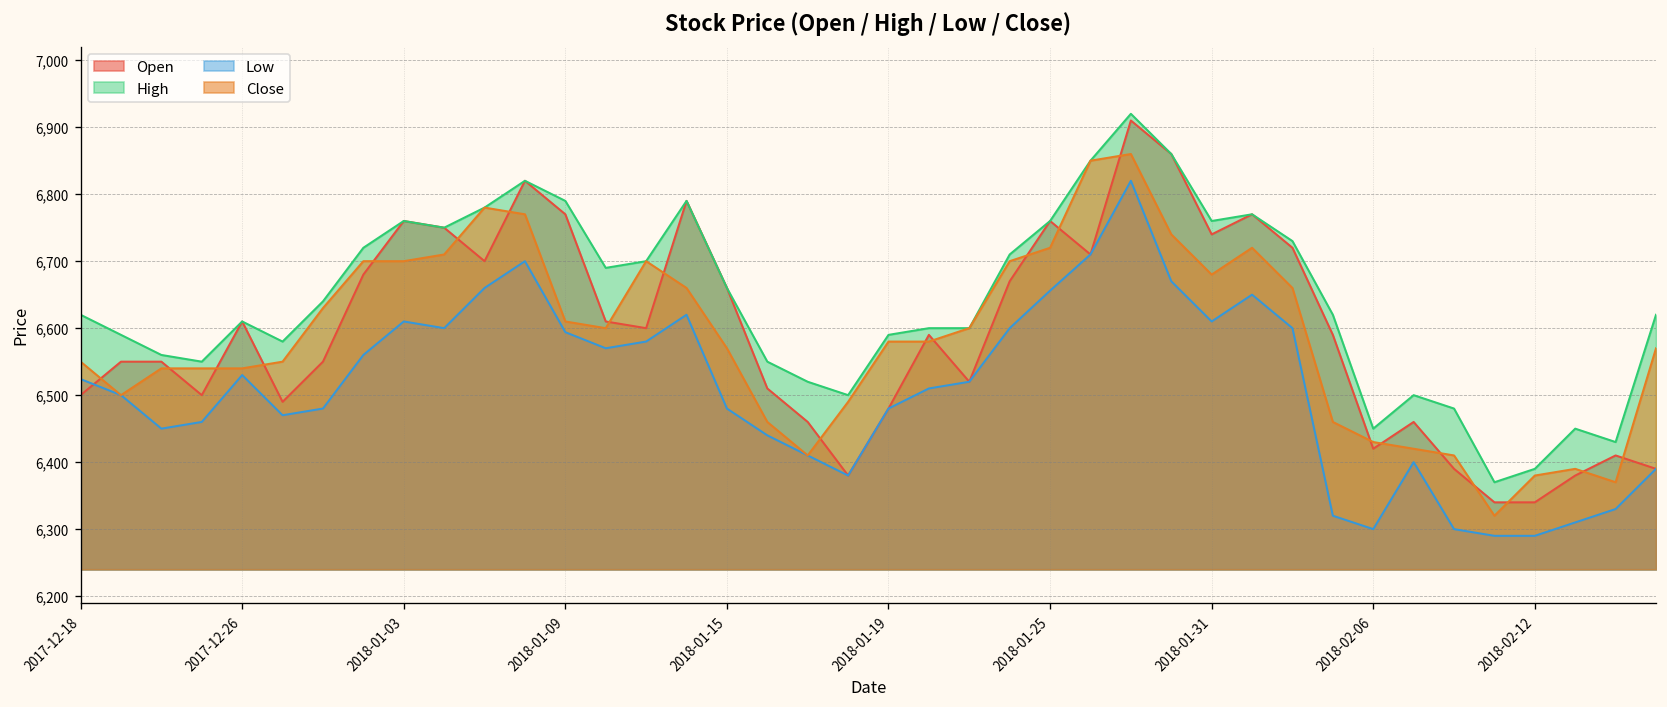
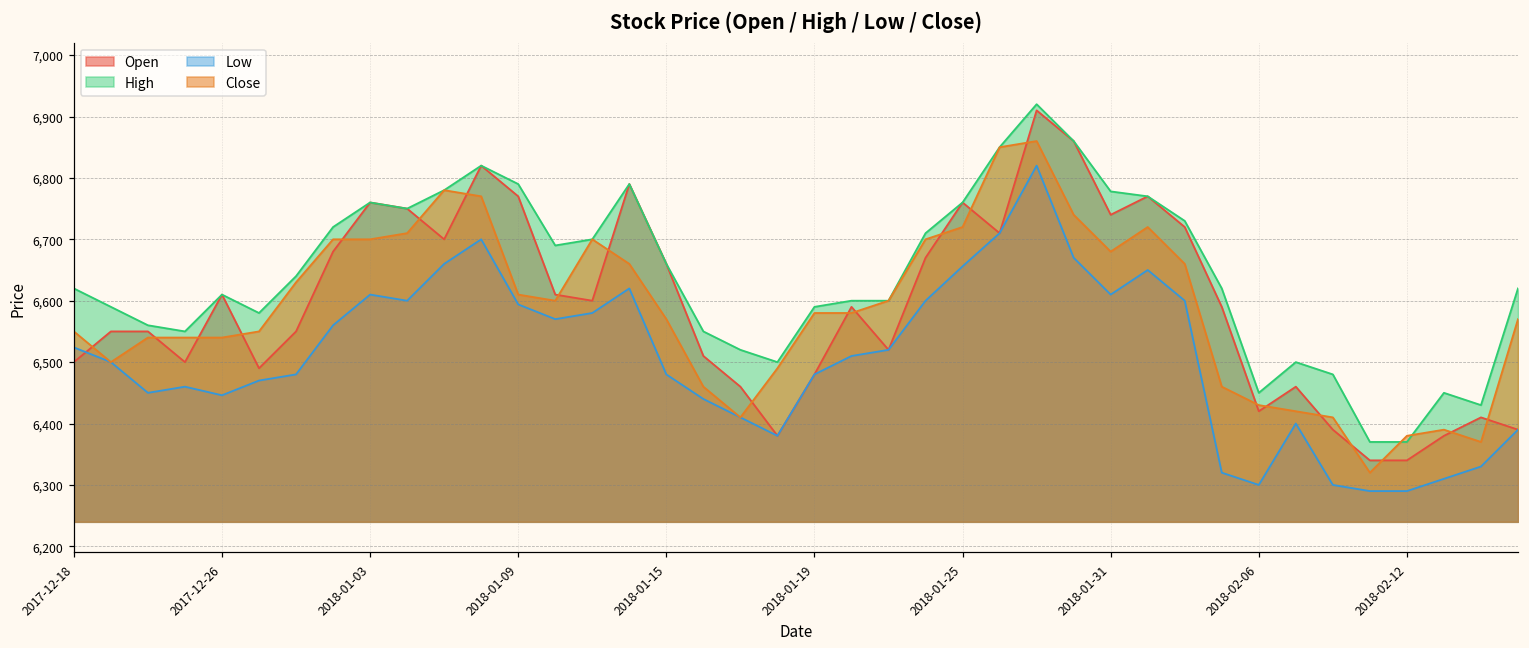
Low, 2017-12-26: 6,530 -> 6,450
High, 2018-01-31: 6,760 -> 6,780
High, 2018-02-12: 6,390 -> 6,370
